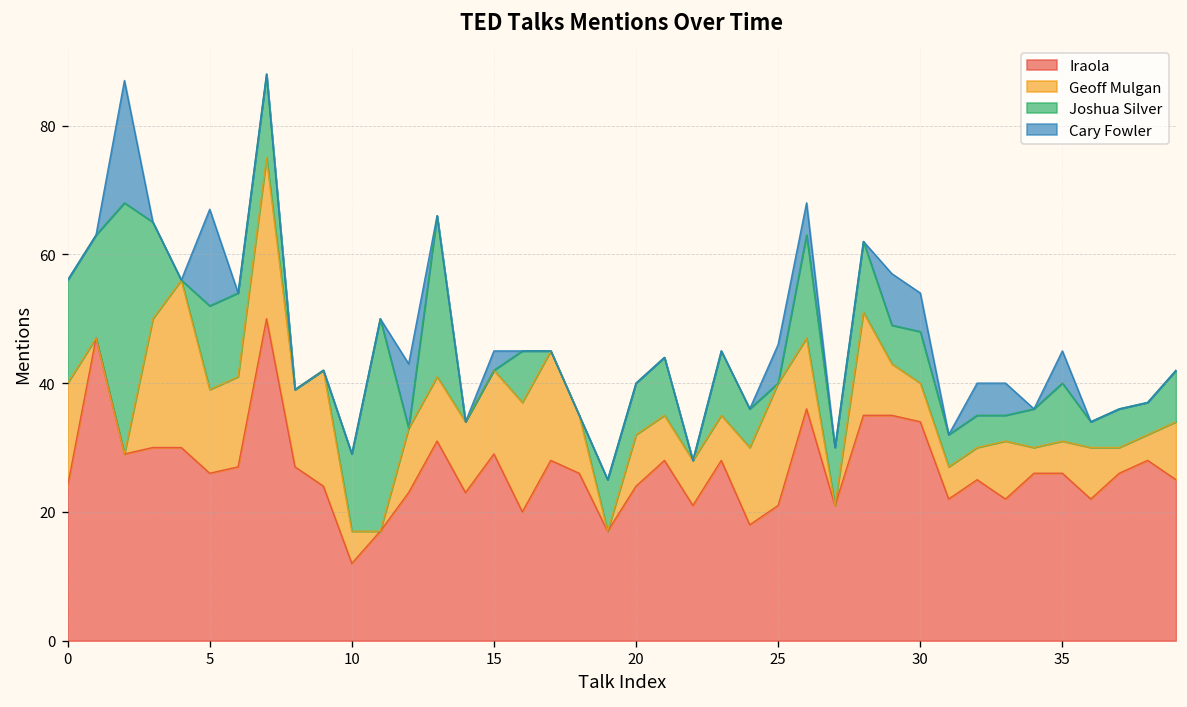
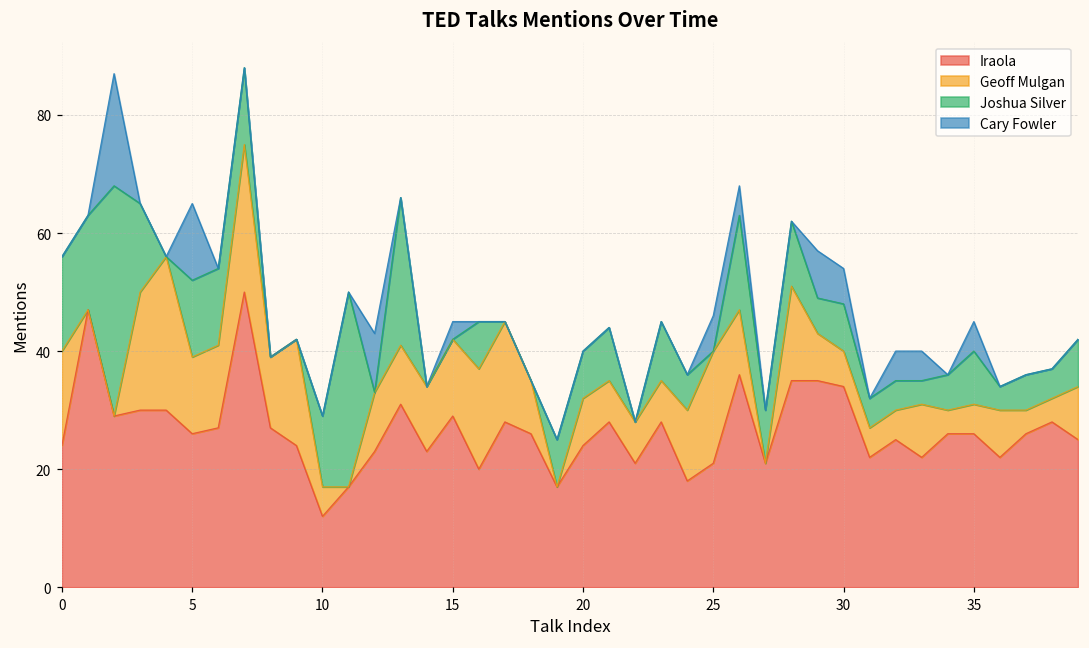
Cary Fowler, 5: 15 -> 13
